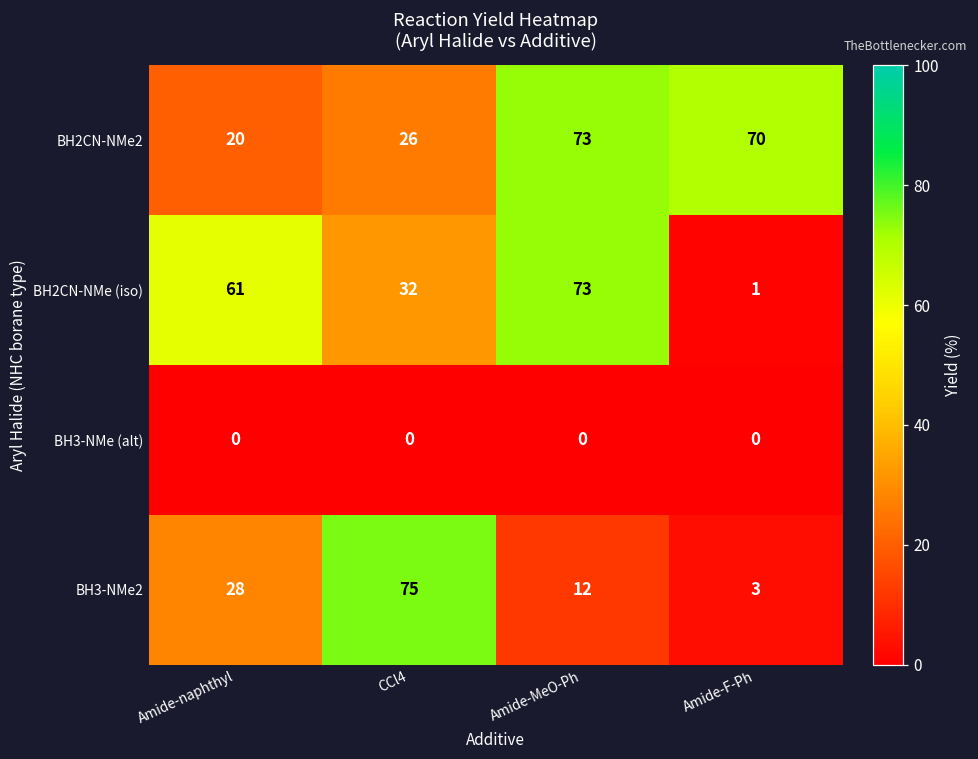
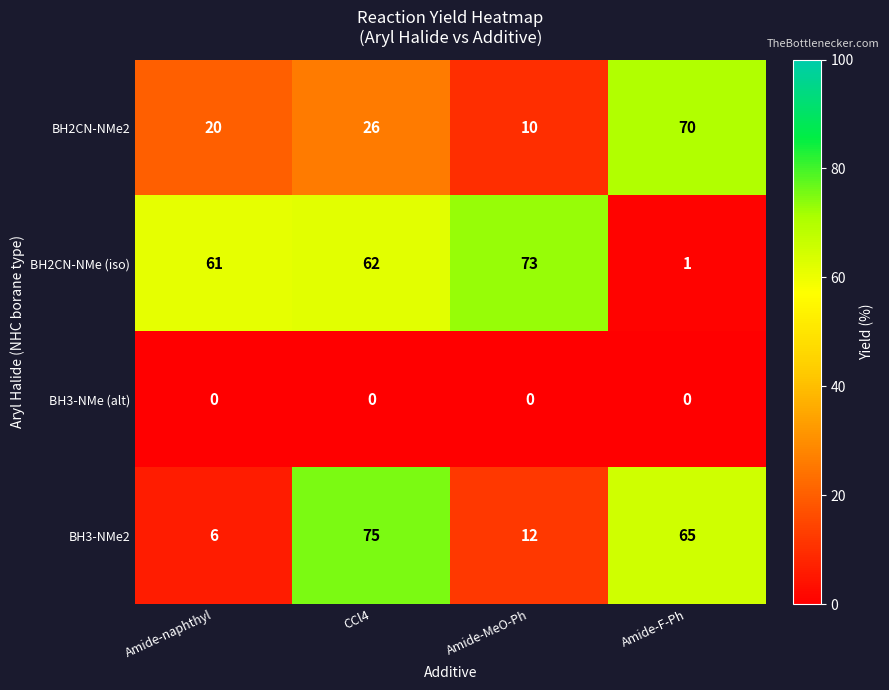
BH2CN-NMe2, Amide-MeO-Ph: 73 -> 10
BH2CN-NMe (iso), CCl4: 32 -> 62
BH3-NMe2, Amide-naphthyl: 28 -> 6
BH3-NMe2, Amide-F-Ph: 3 -> 65
